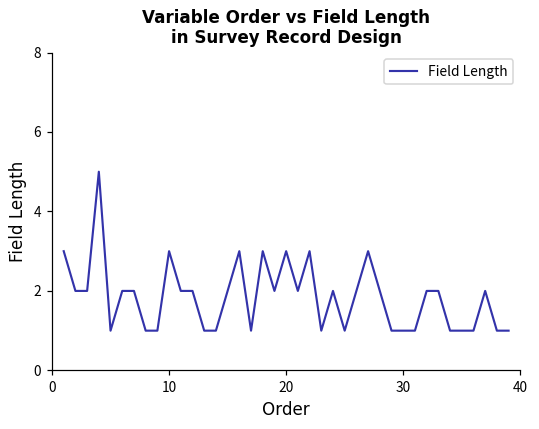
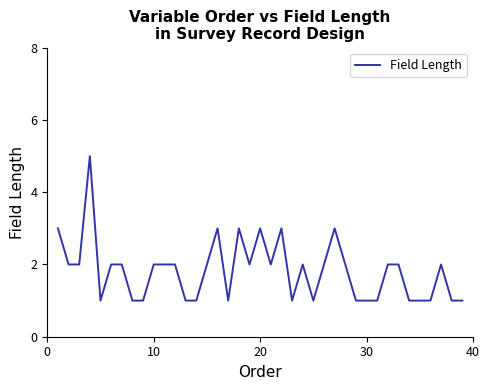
10: 3 -> 2
